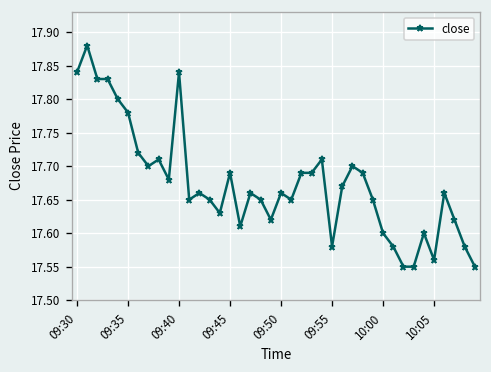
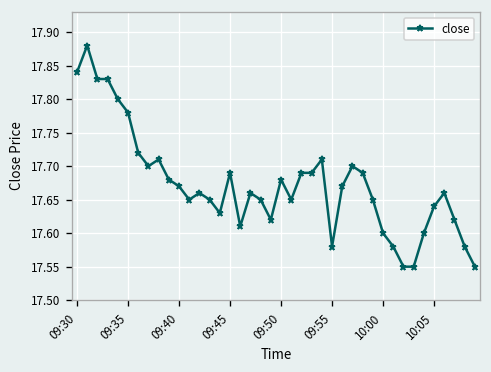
09:40: 17.84 -> 17.67
09:50: 17.66 -> 17.68
10:05: 17.56 -> 17.64
